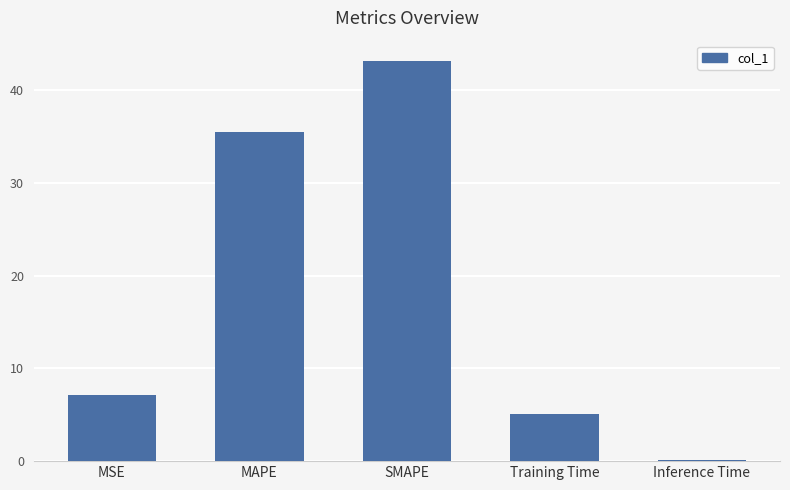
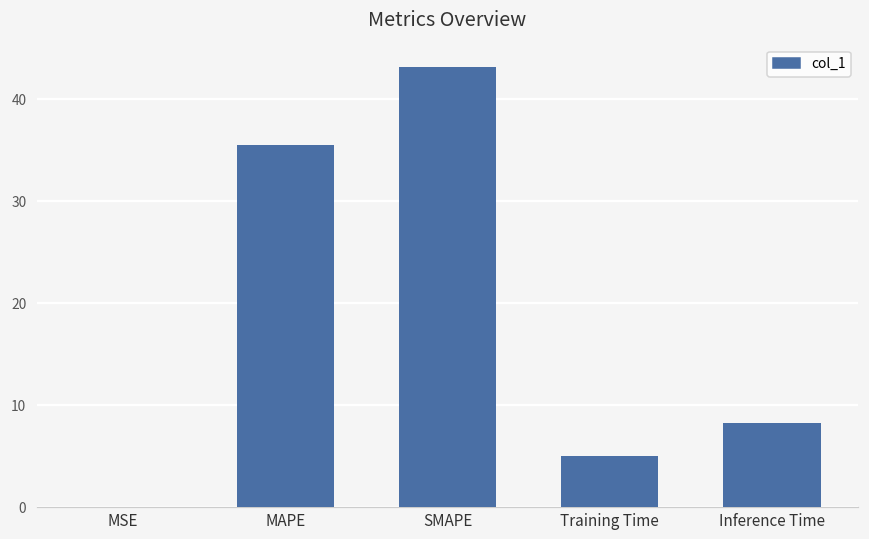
MSE: 7 -> 0
Inference Time: 0 -> 8
